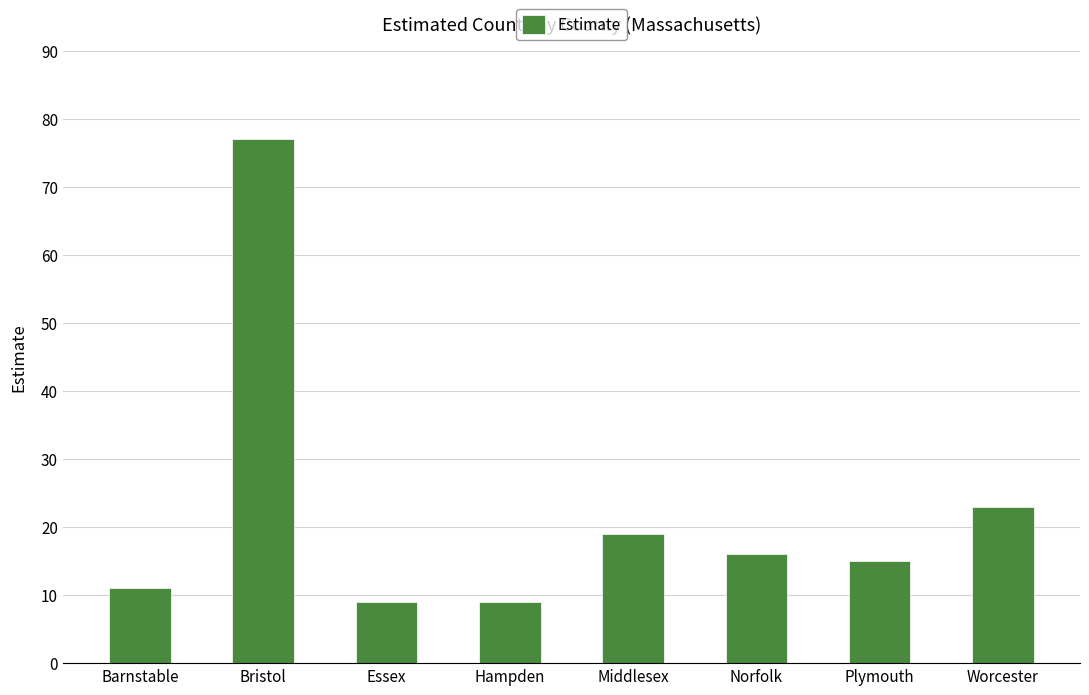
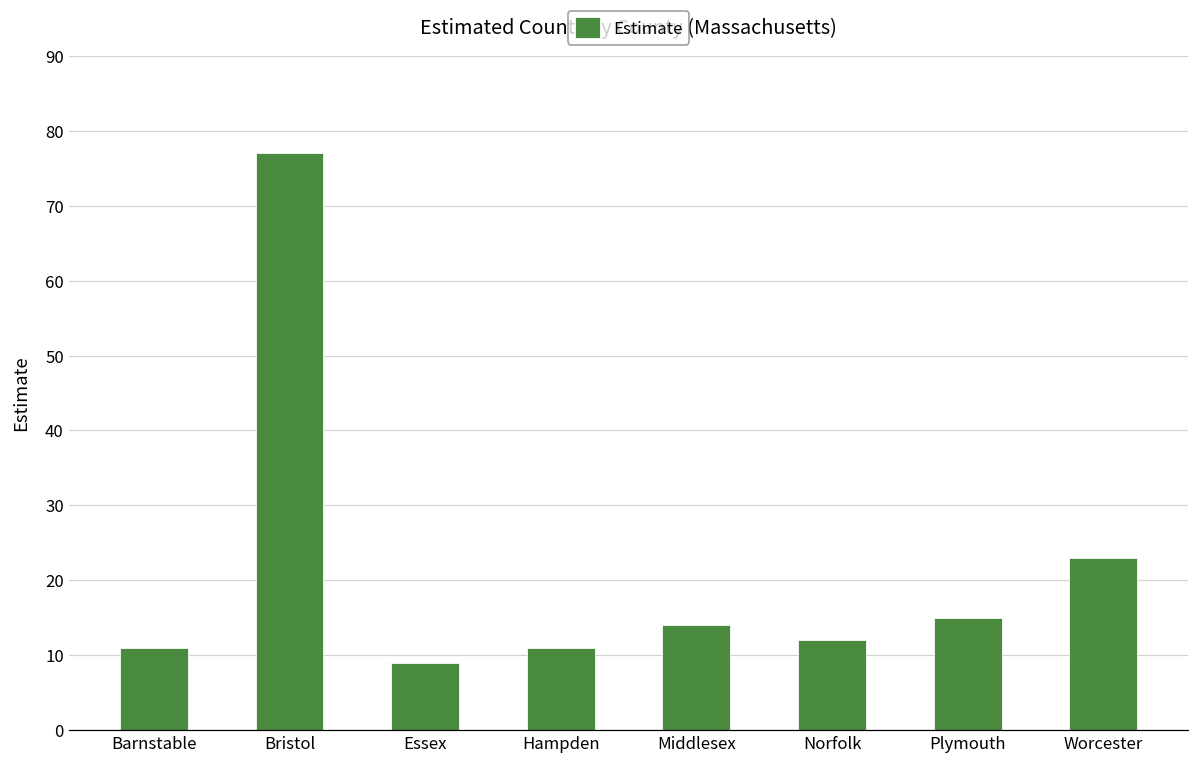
Hampden: 9 -> 11
Middlesex: 19 -> 14
Norfolk: 16 -> 12
